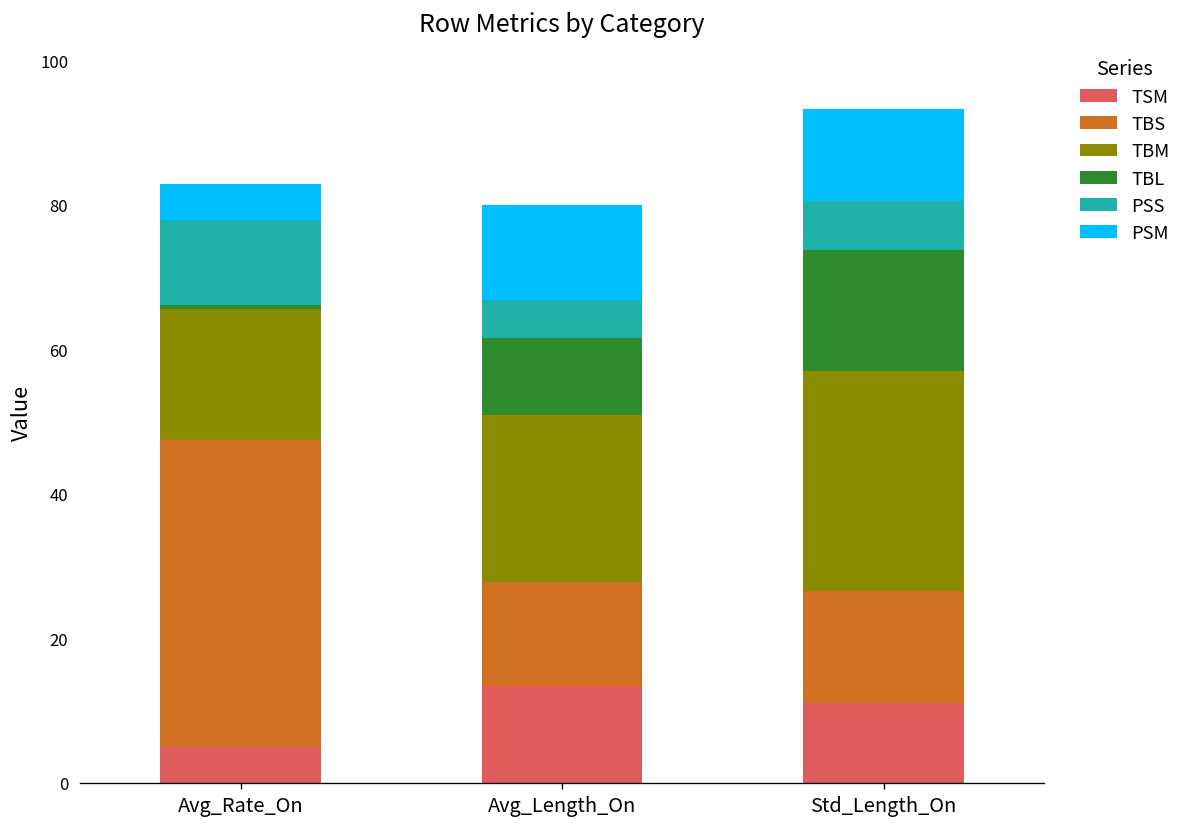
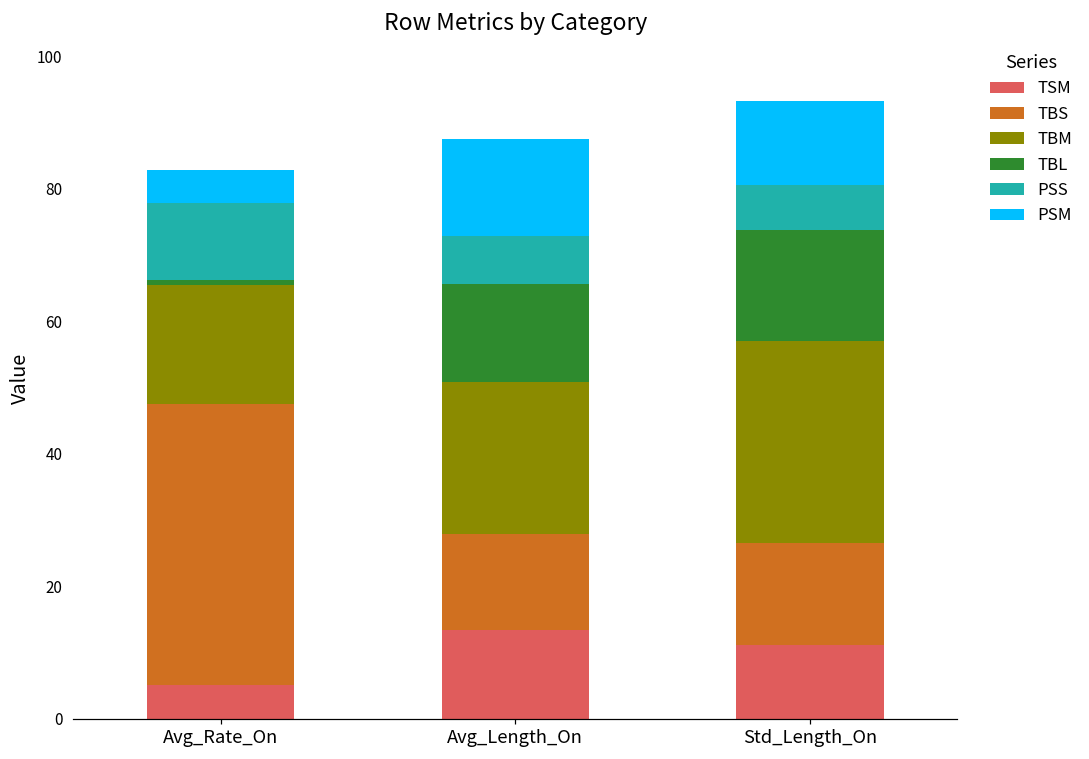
TBL, Avg_Length_On: 11 -> 15
PSS, Avg_Length_On: 5 -> 7
PSM, Avg_Length_On: 13 -> 15
